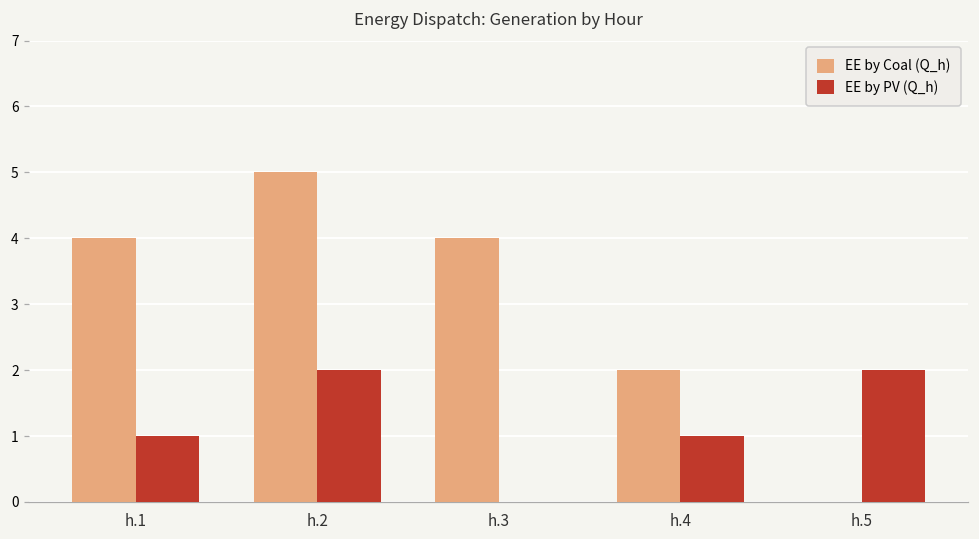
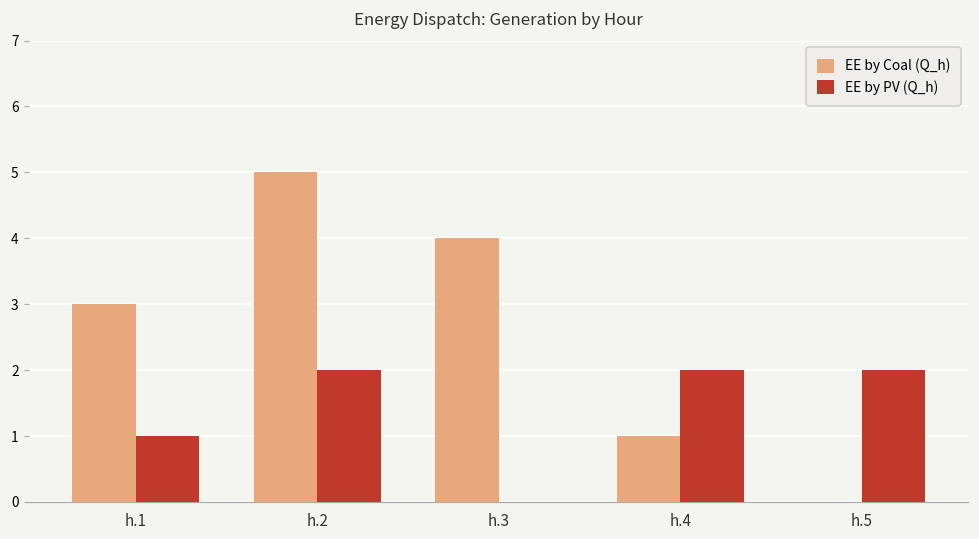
EE by Coal (Q_h), h.1: 4 -> 3
EE by Coal (Q_h), h.4: 2 -> 1
EE by PV (Q_h), h.4: 1 -> 2
